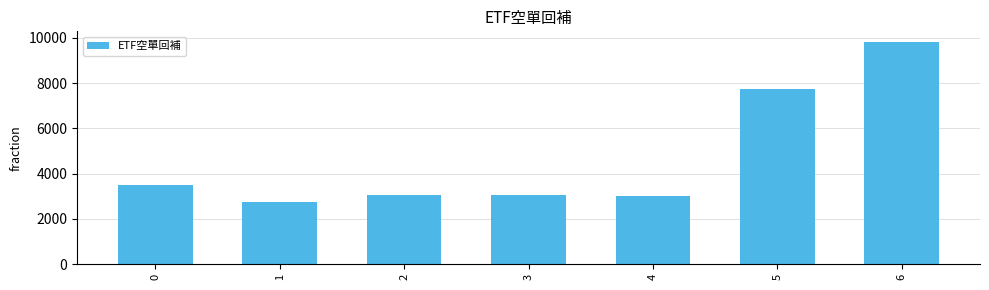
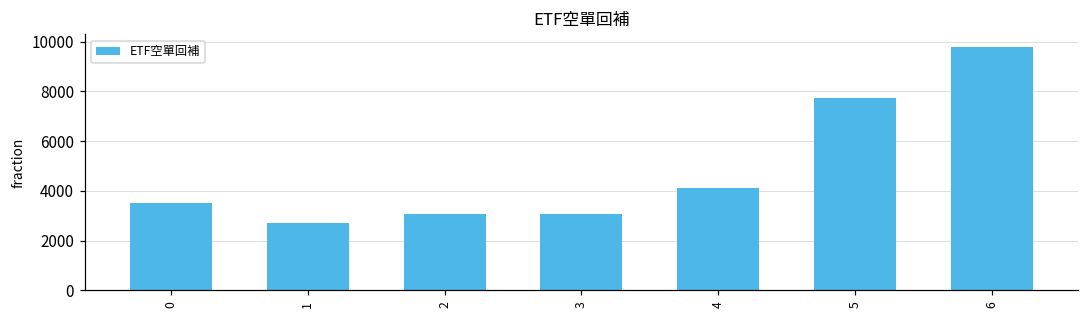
4: 3000 -> 4100
